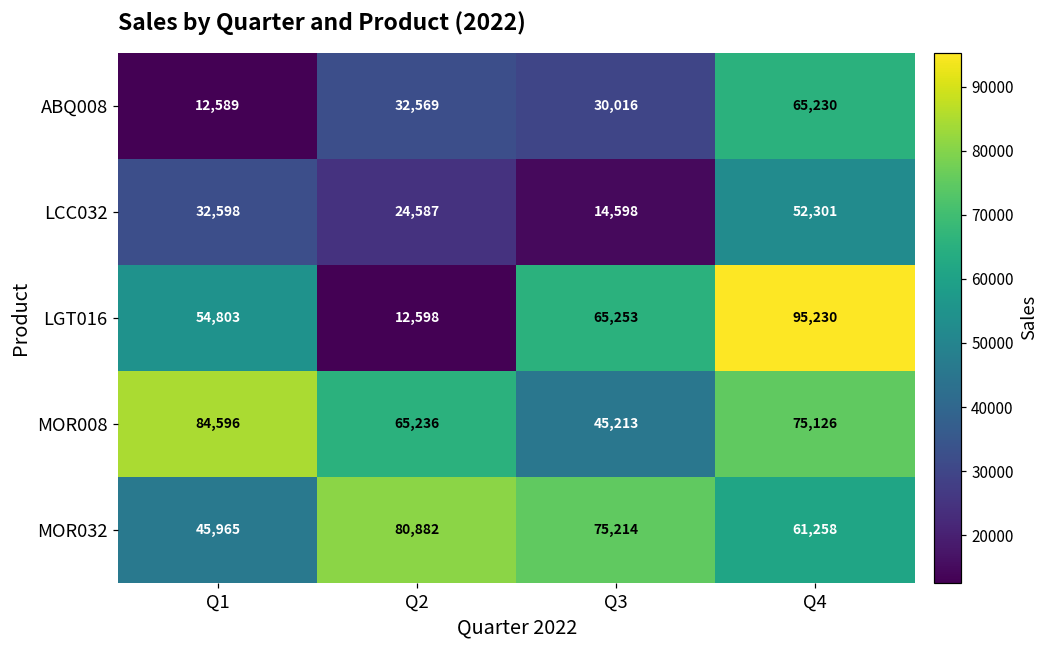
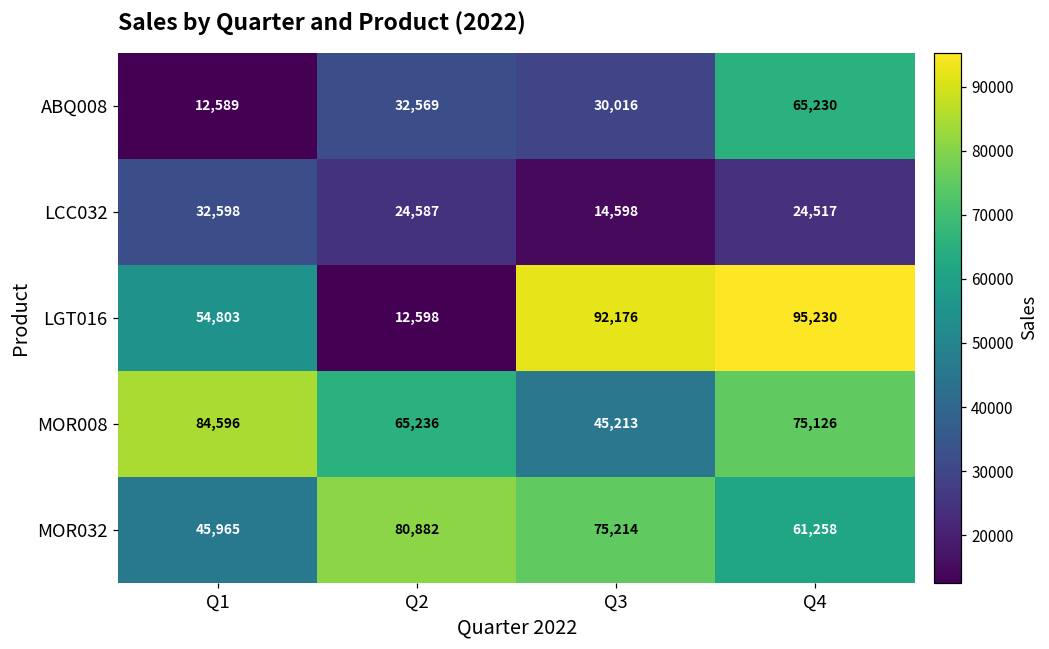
LCC032, Q4: 52,301 -> 24,517
LGT016, Q3: 65,253 -> 92,176
